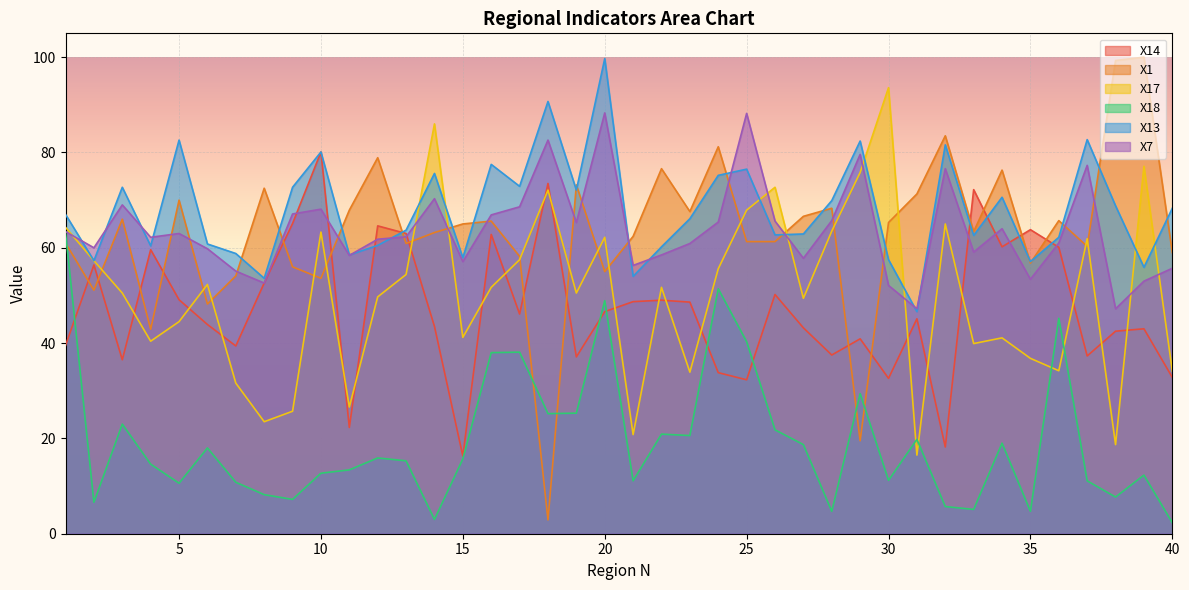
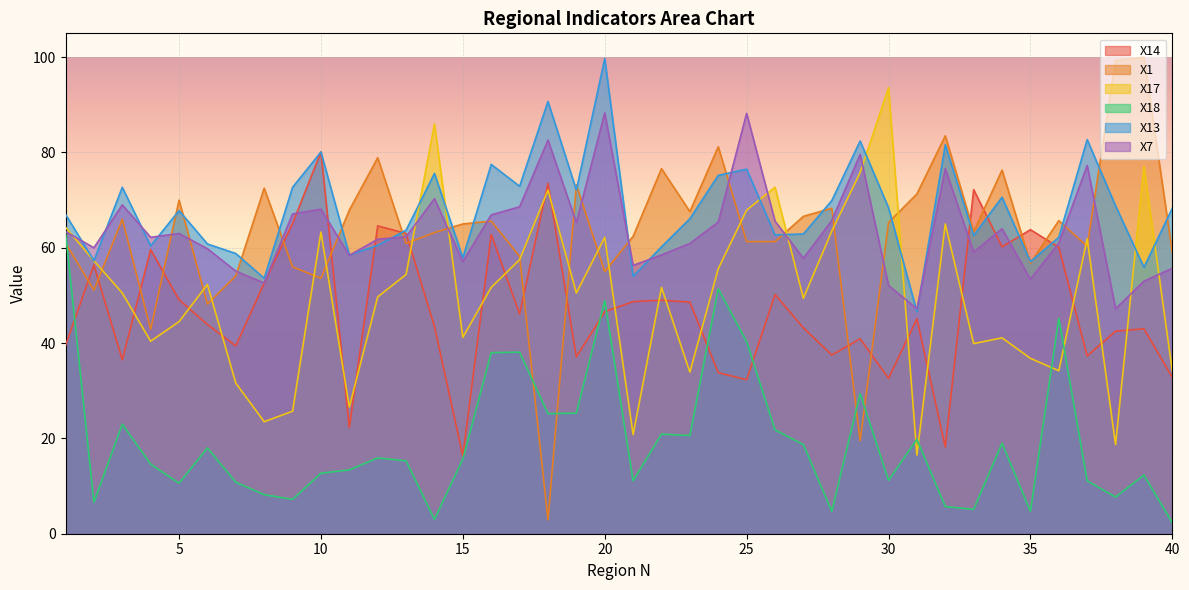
X13, 5: 83 -> 68
X13, 30: 58 -> 68
